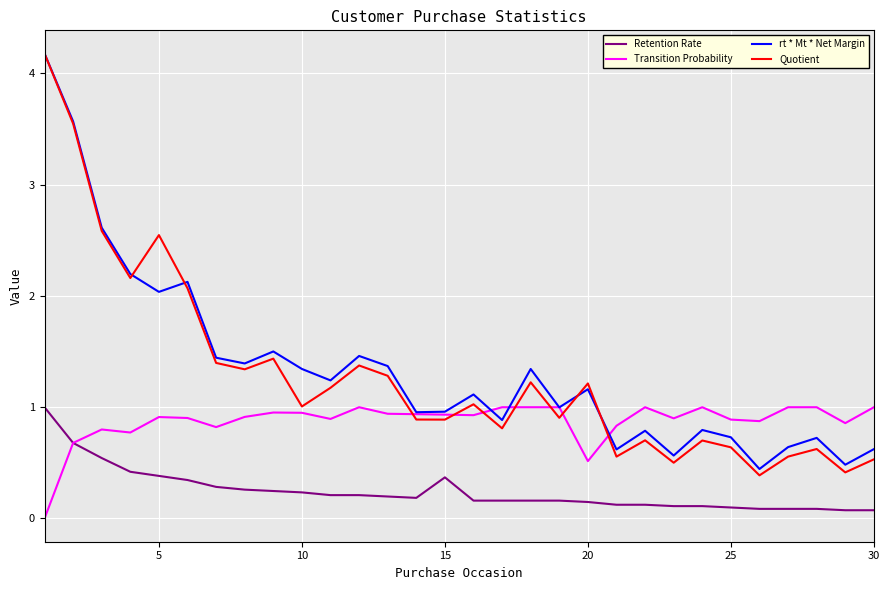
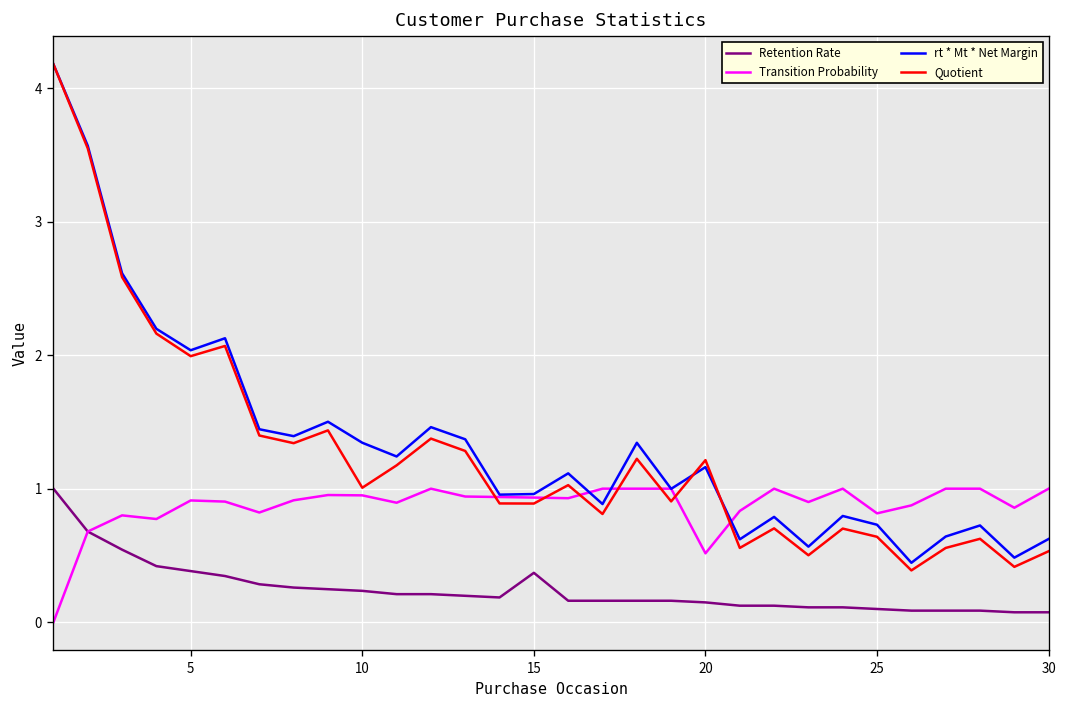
Quotient, 5: 2.55 -> 1.99
Transition Probability, 25: 0.89 -> 0.82
